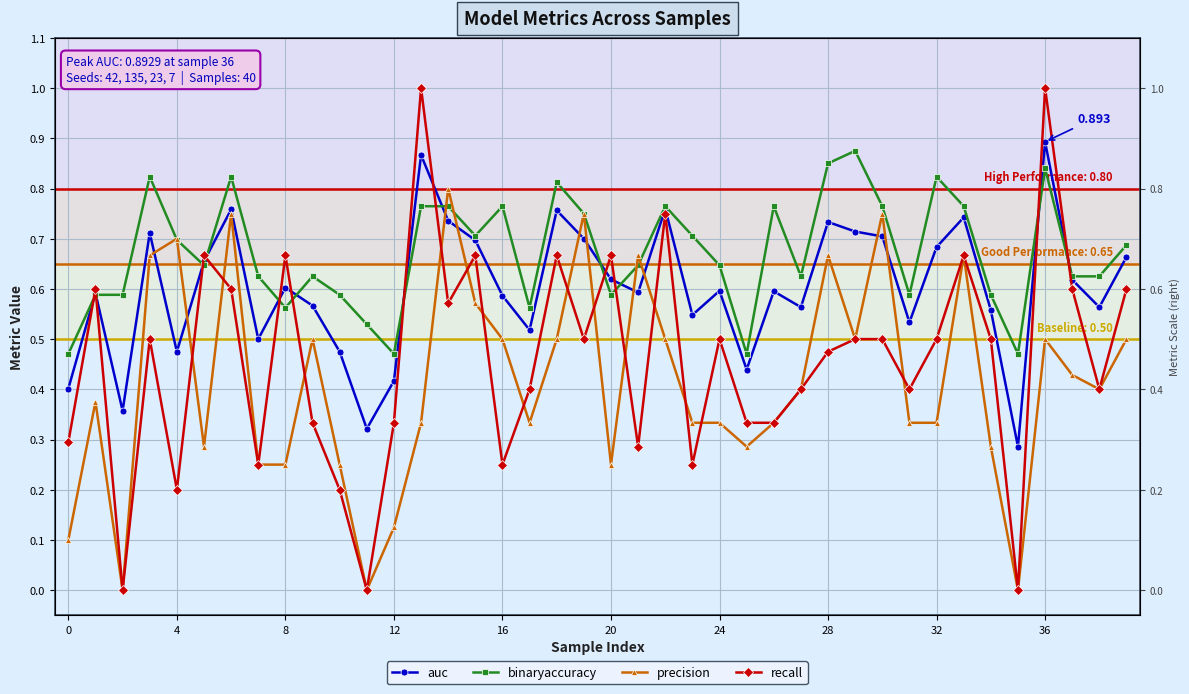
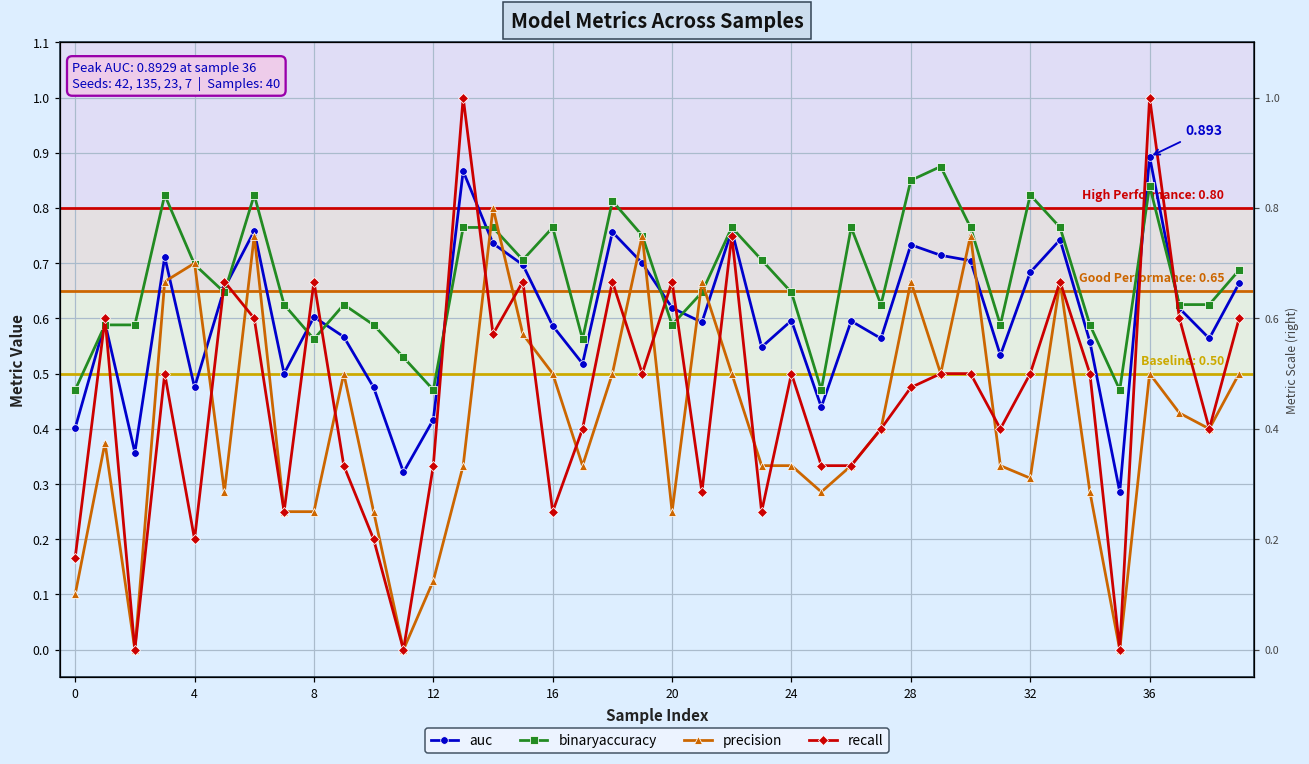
recall, 0: 0.29 -> 0.17
precision, 32: 0.33 -> 0.31
